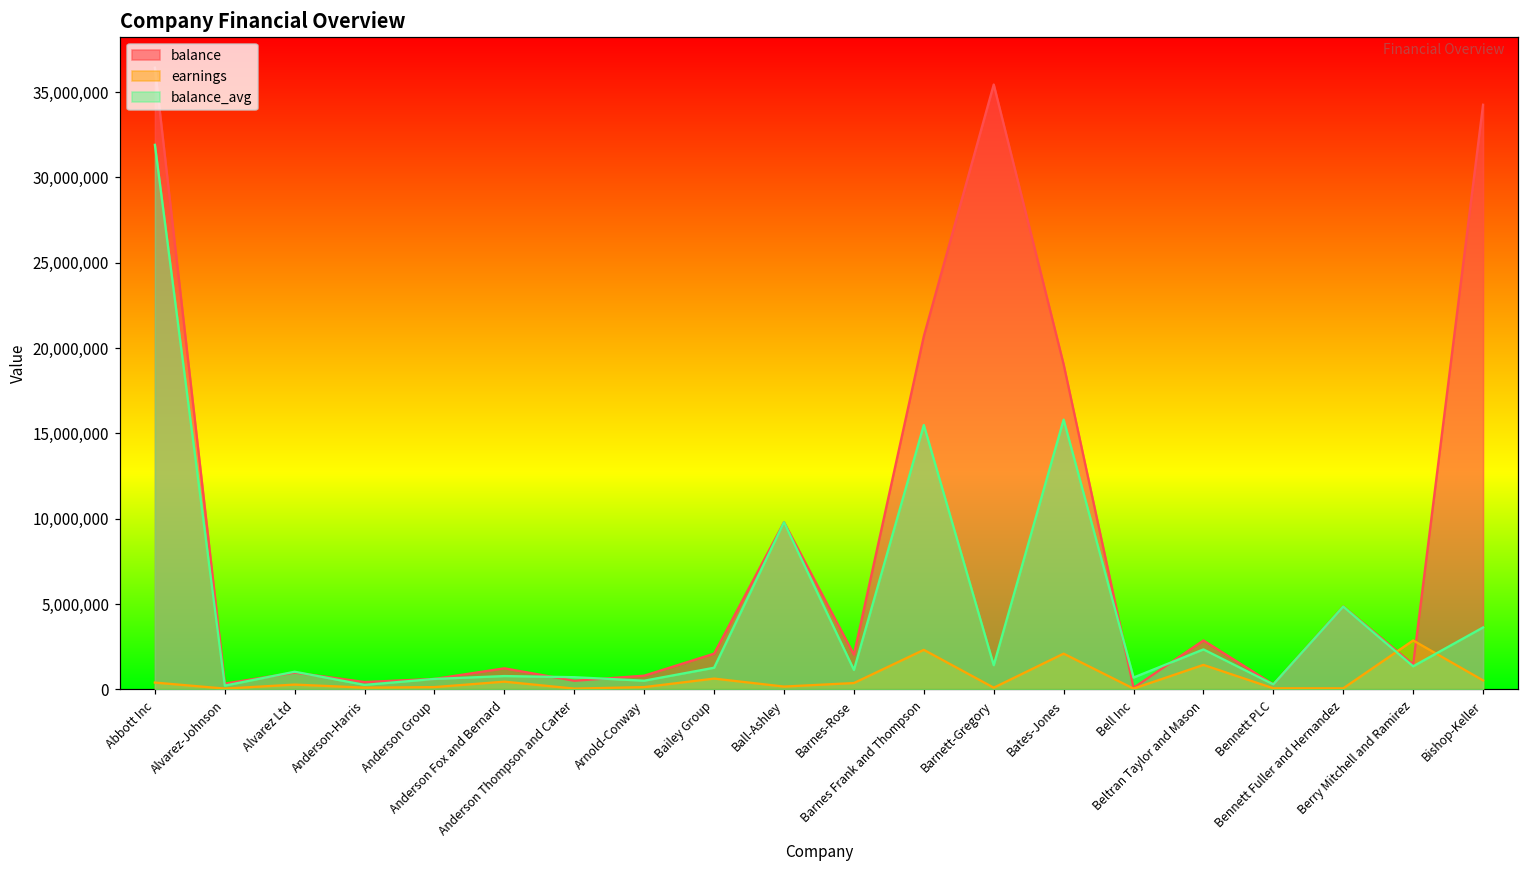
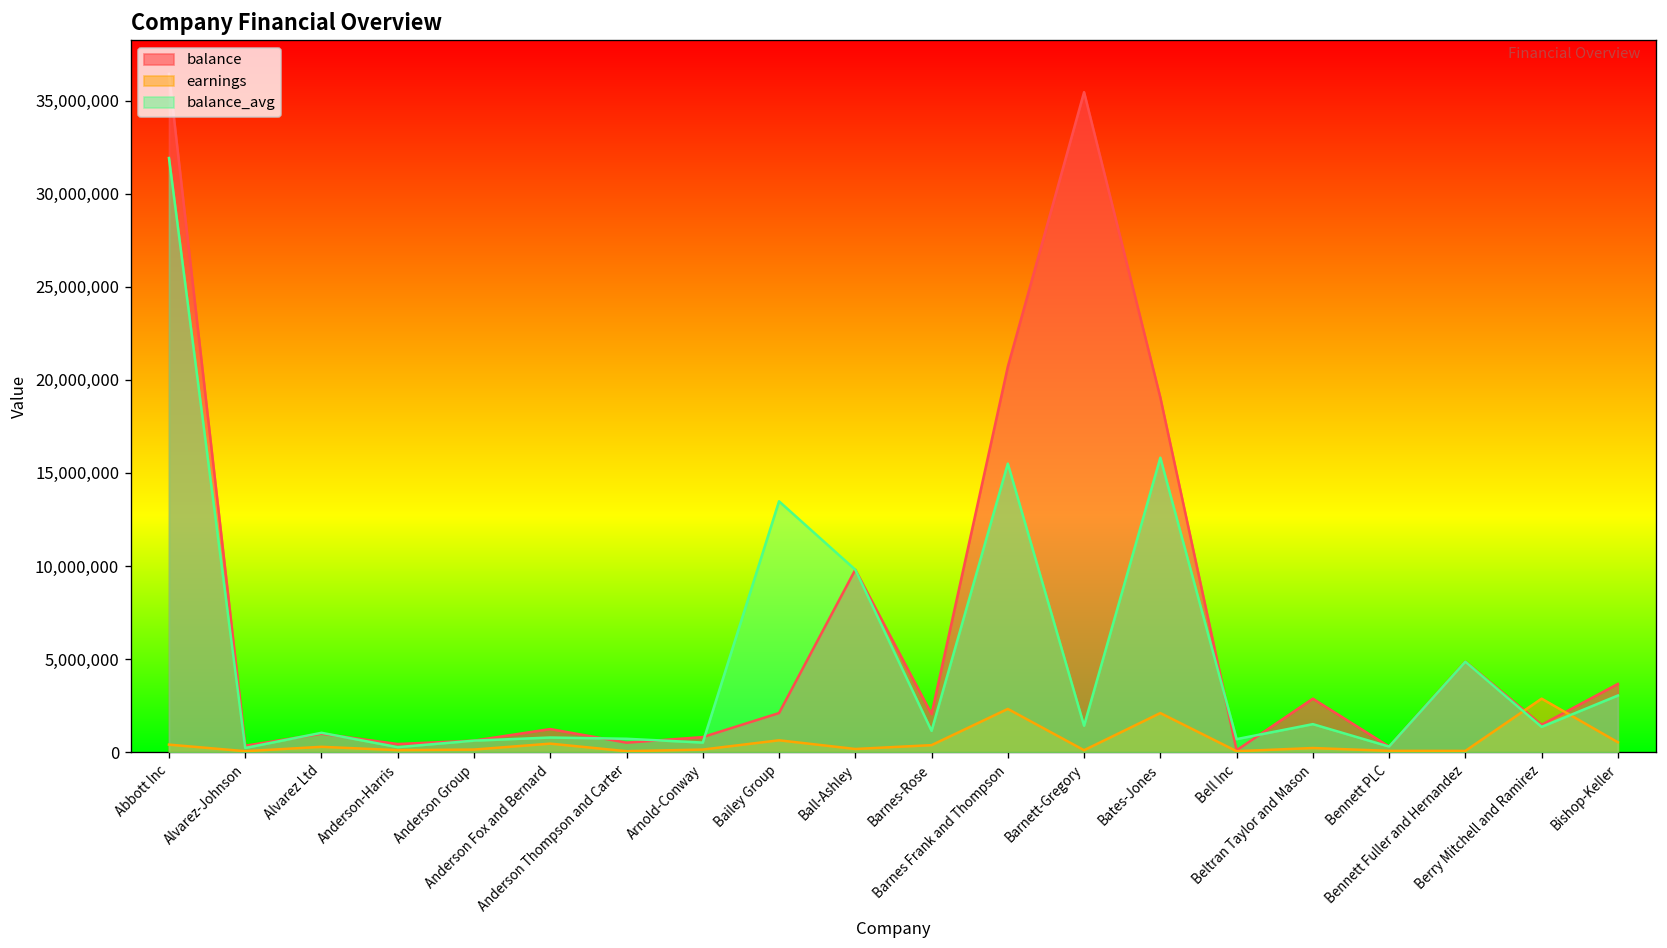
balance_avg, Bailey Group: 1,300,000 -> 13,500,000
earnings, Beltran Taylor and Mason: 1,400,000 -> 200,000
balance_avg, Beltran Taylor and Mason: 2,300,000 -> 1,500,000
balance, Bishop-Keller: 34,300,000 -> 3,700,000
balance_avg, Bishop-Keller: 3,600,000 -> 3,000,000
